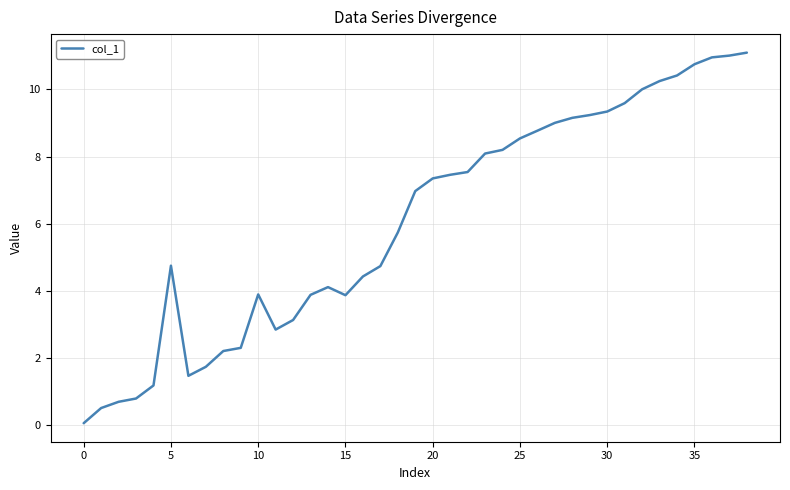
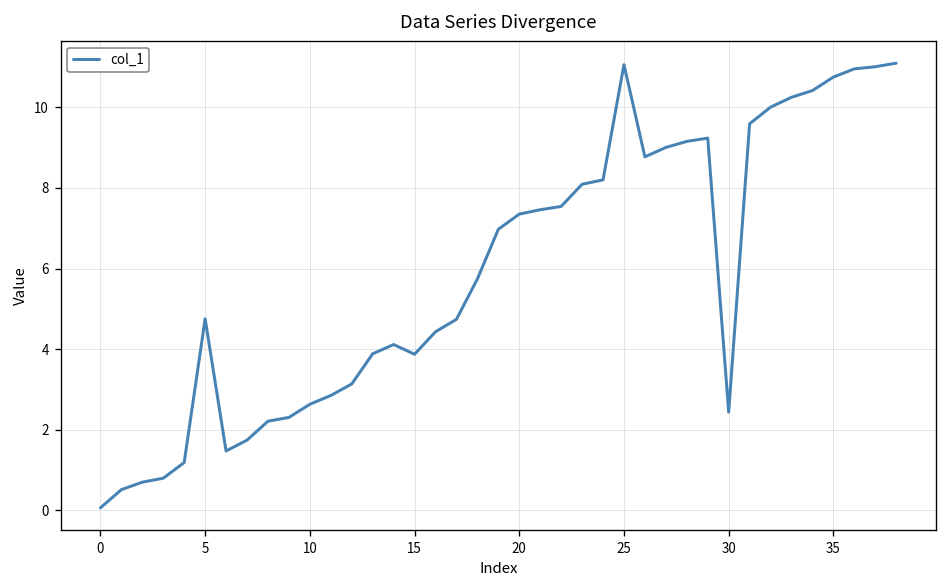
10: 3.9 -> 2.6
25: 8.5 -> 11.1
30: 9.3 -> 2.4
